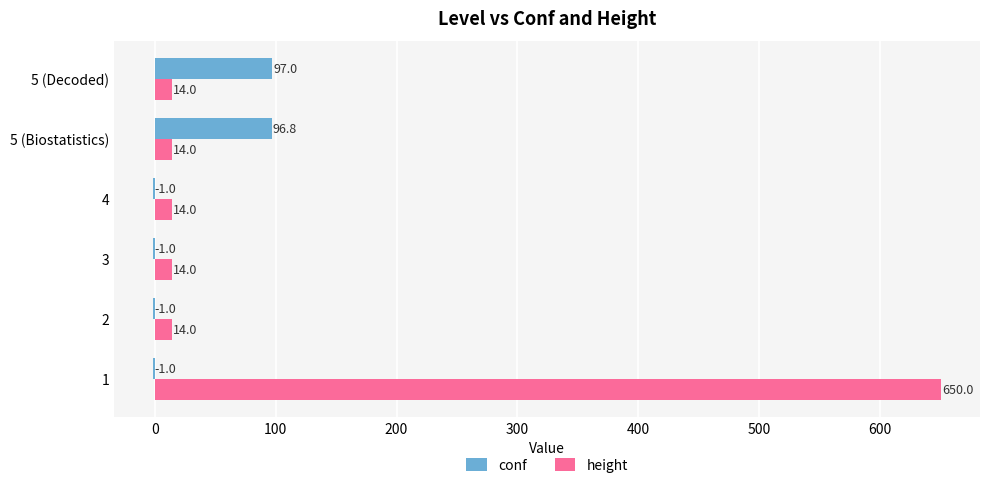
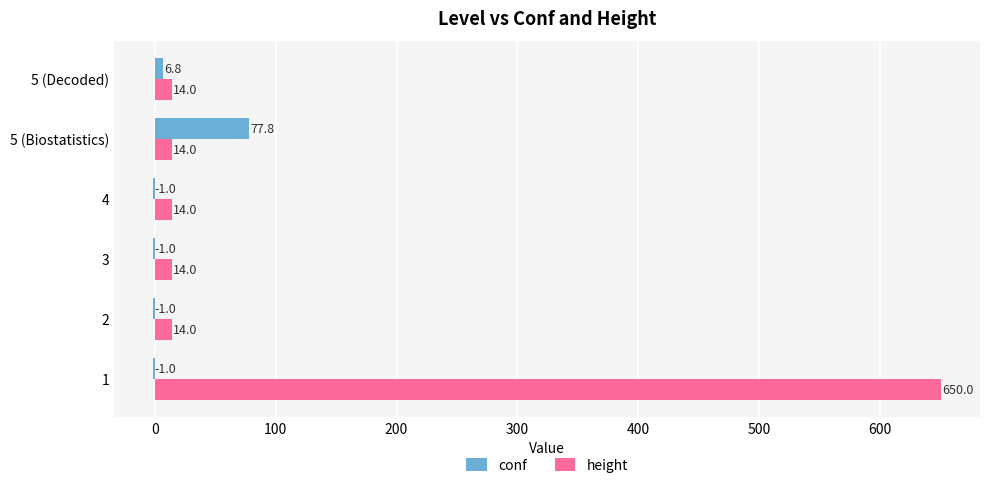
conf, 5 (Decoded): 97.0 -> 6.8
conf, 5 (Biostatistics): 96.8 -> 77.8
